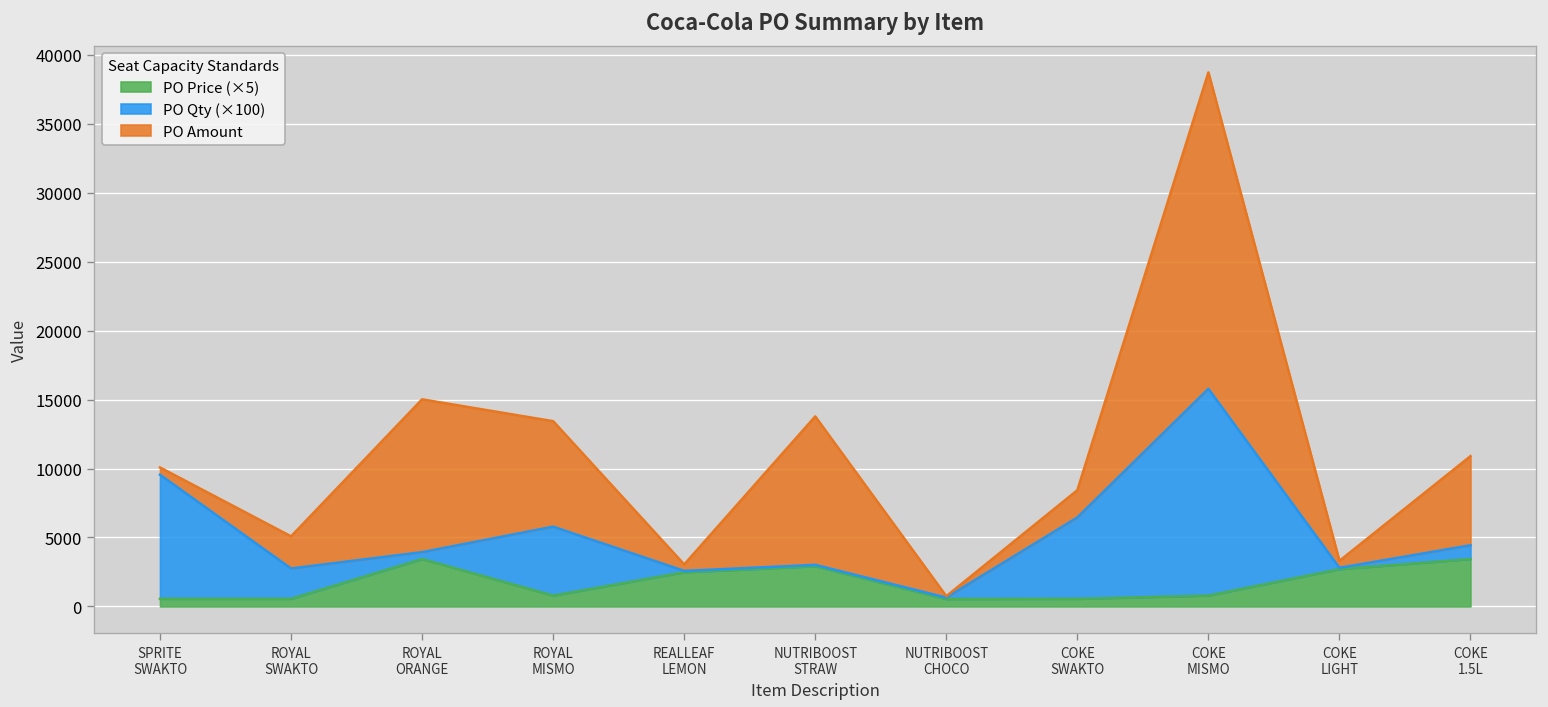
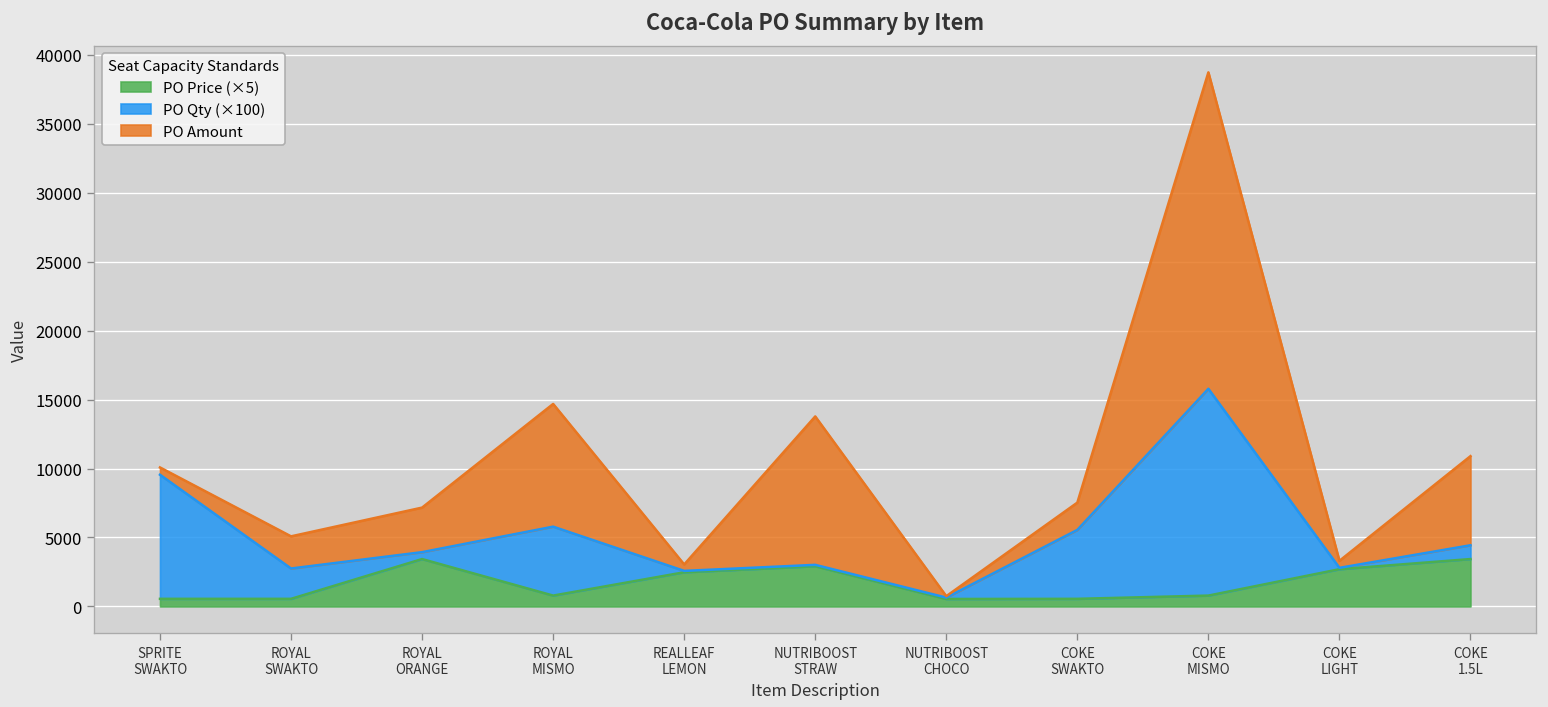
PO Amount, ROYAL ORANGE: 11100 -> 3200
PO Amount, ROYAL MISMO: 7700 -> 8900
PO Qty (×100), COKE SWAKTO: 5900 -> 5000
